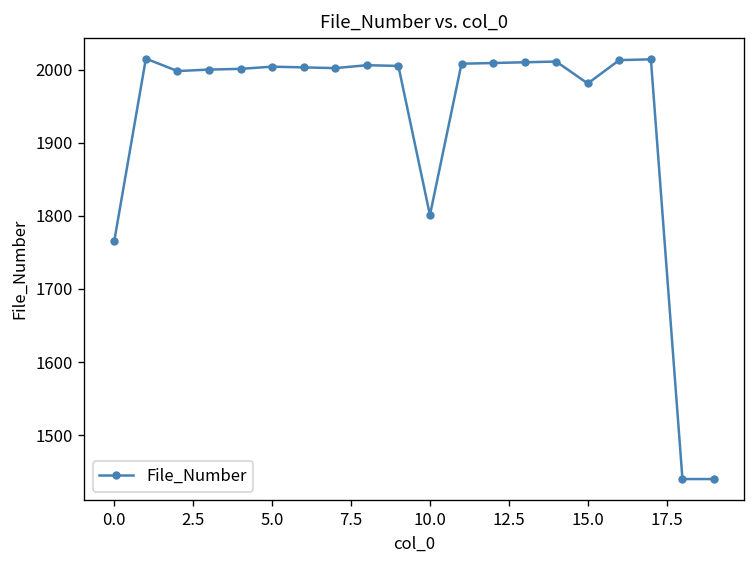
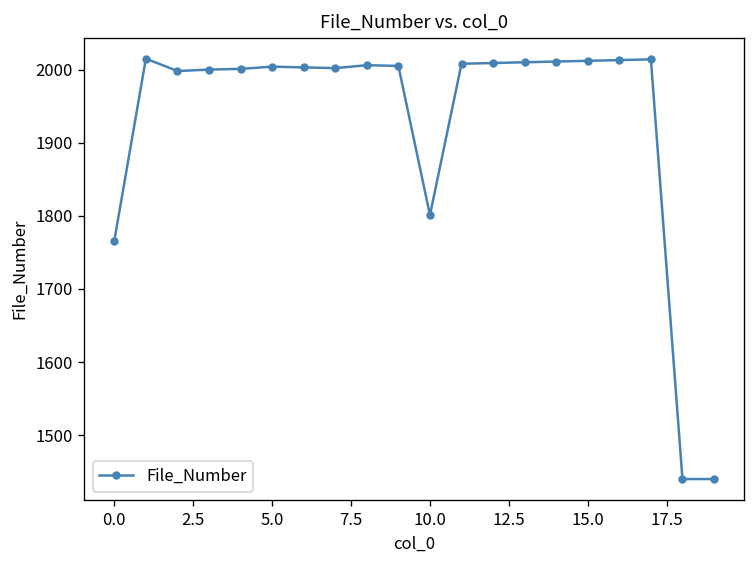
15.0: 1980 -> 2010
